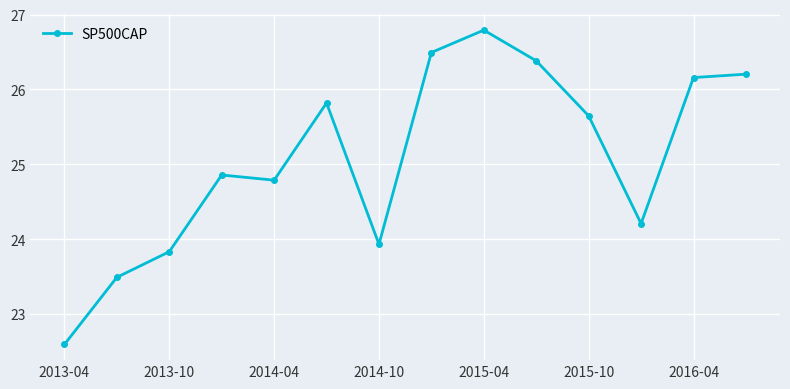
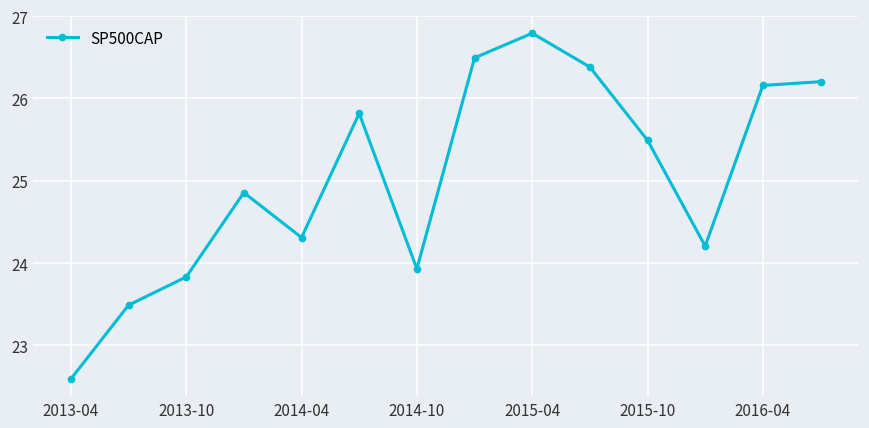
2014-04: 24.8 -> 24.3
2015-10: 25.6 -> 25.5
